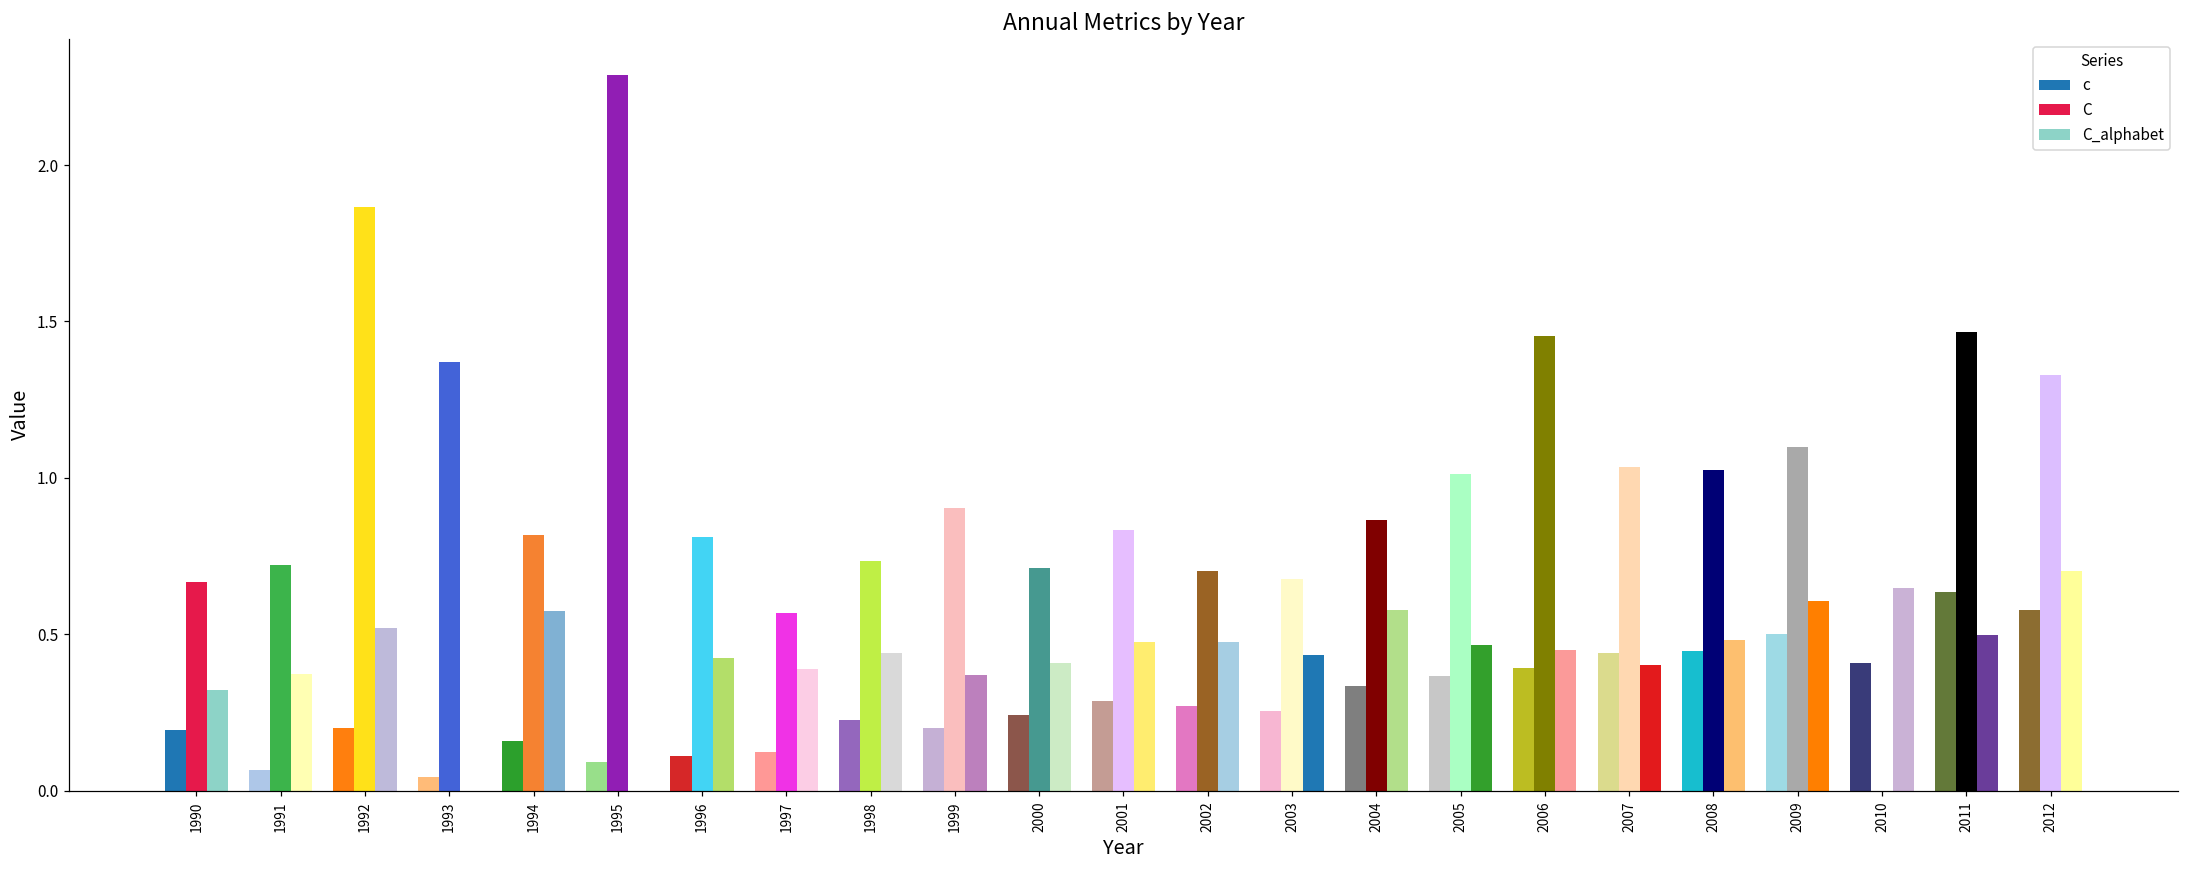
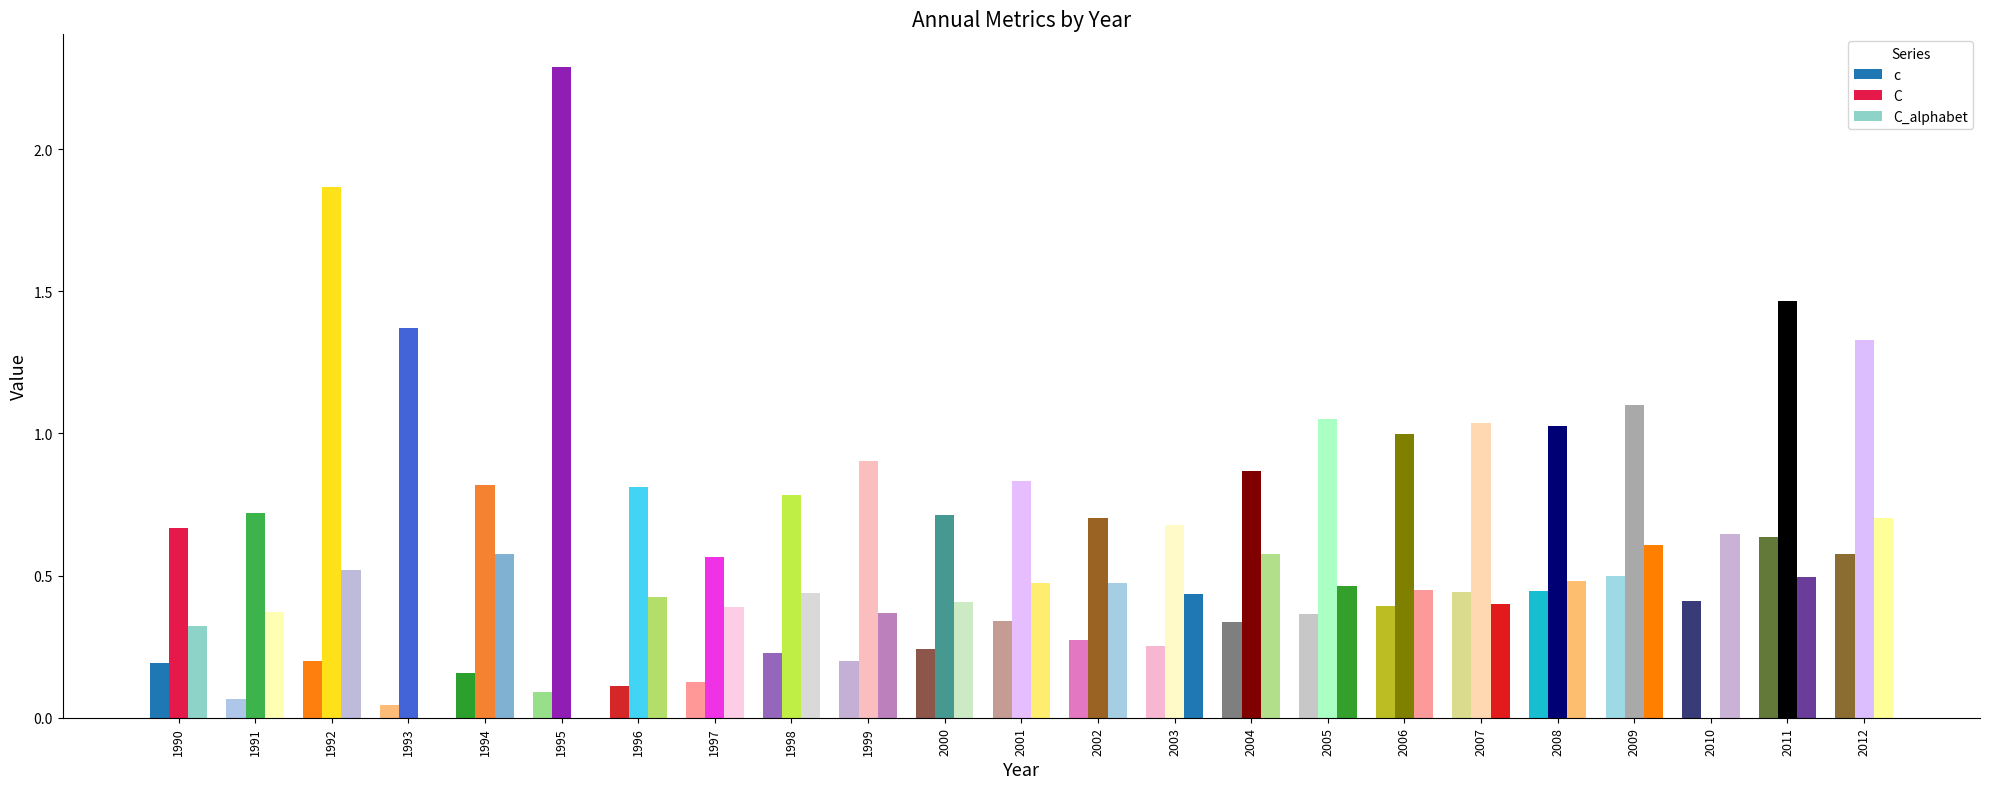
C, 1998: 0.74 -> 0.78
c, 2001: 0.29 -> 0.34
C, 2005: 1.01 -> 1.05
C, 2006: 1.45 -> 1.00
